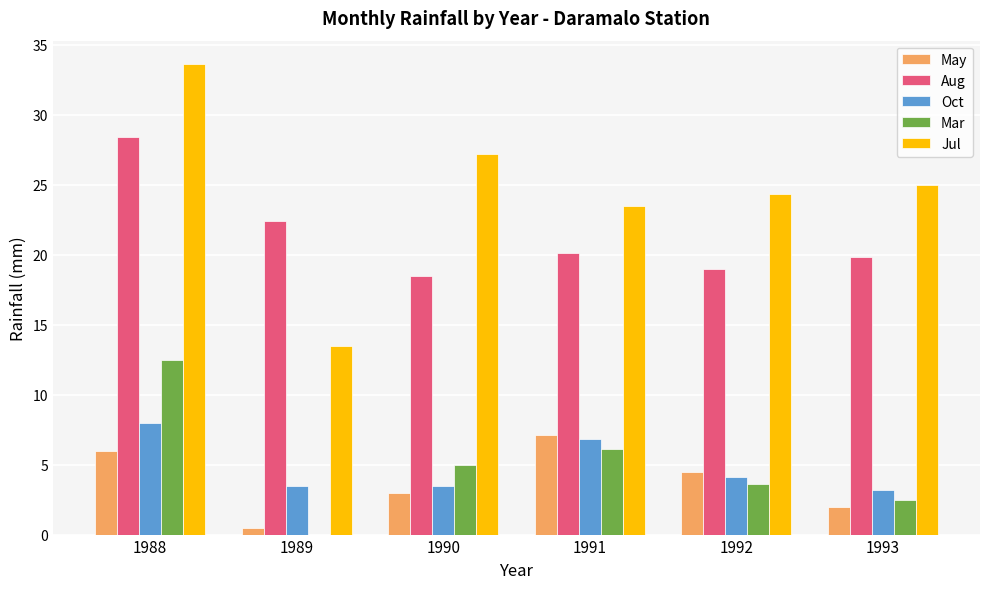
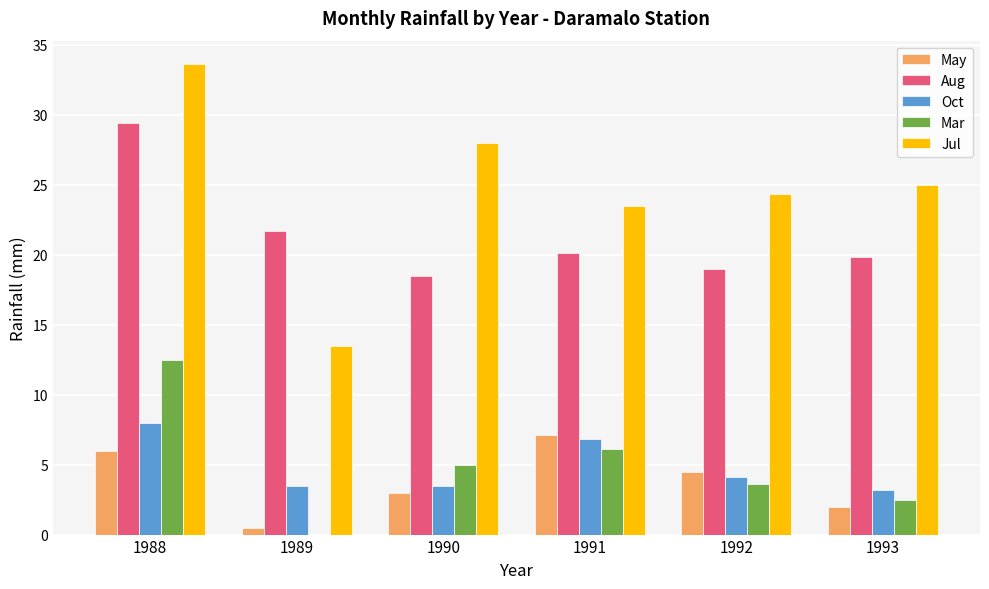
Aug, 1988: 28.4 -> 29.4
Aug, 1989: 22.4 -> 21.7
Jul, 1990: 27.2 -> 28.0
